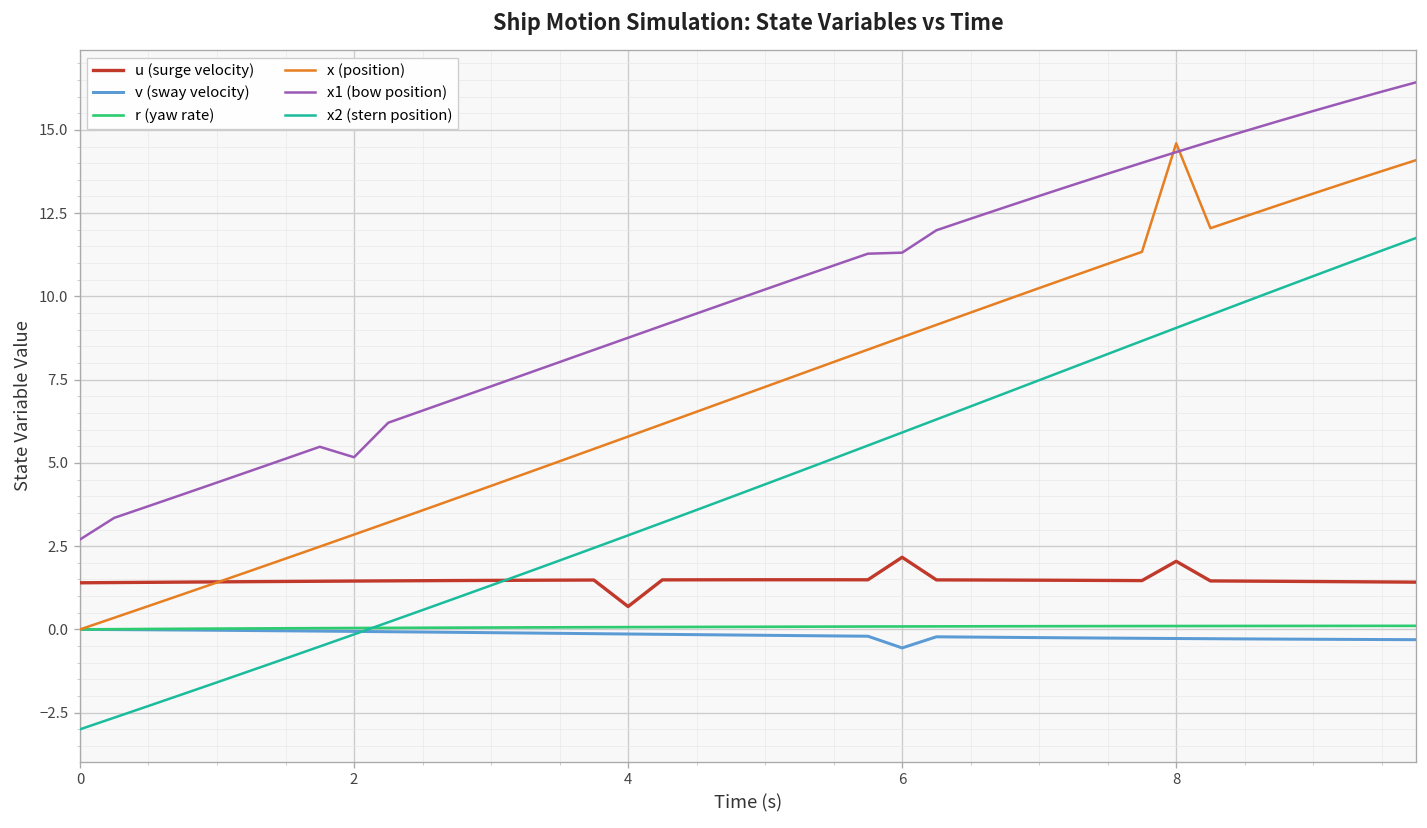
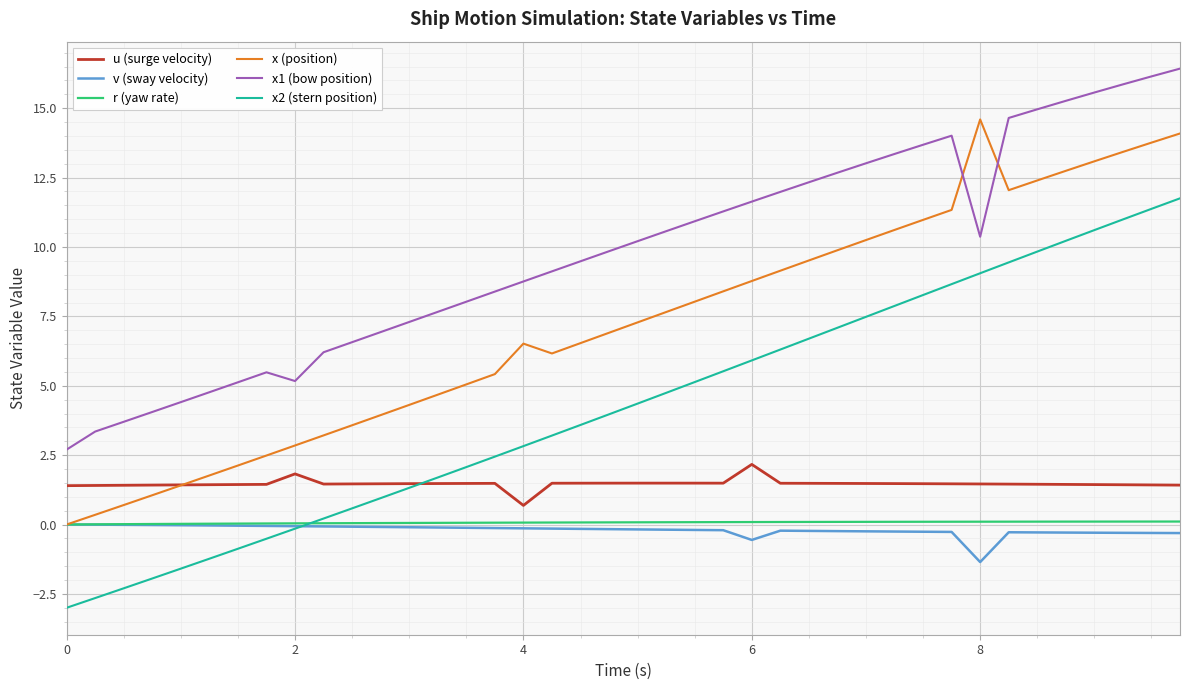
u (surge velocity), 2: 1.5 -> 1.8
x (position), 4: 5.8 -> 6.5
x1 (bow position), 6: 11.3 -> 11.6
u (surge velocity), 8: 2.0 -> 1.5
v (sway velocity), 8: -0.3 -> -1.4
x1 (bow position), 8: 14.3 -> 10.4
